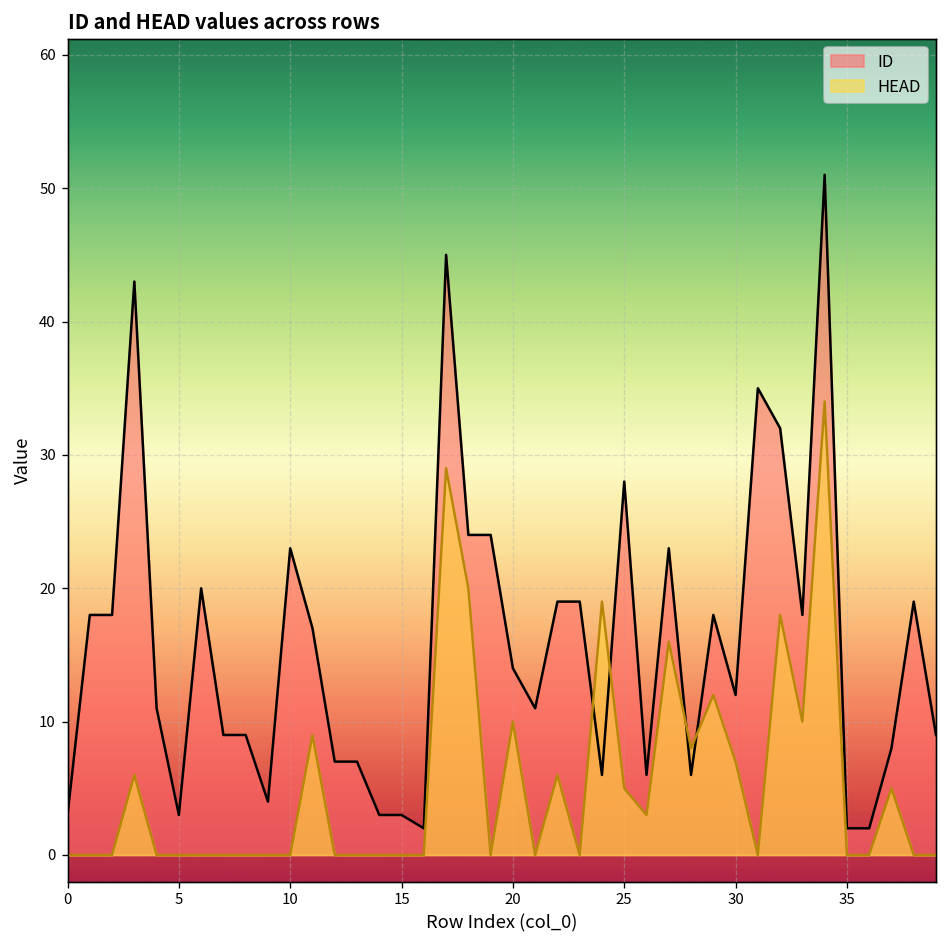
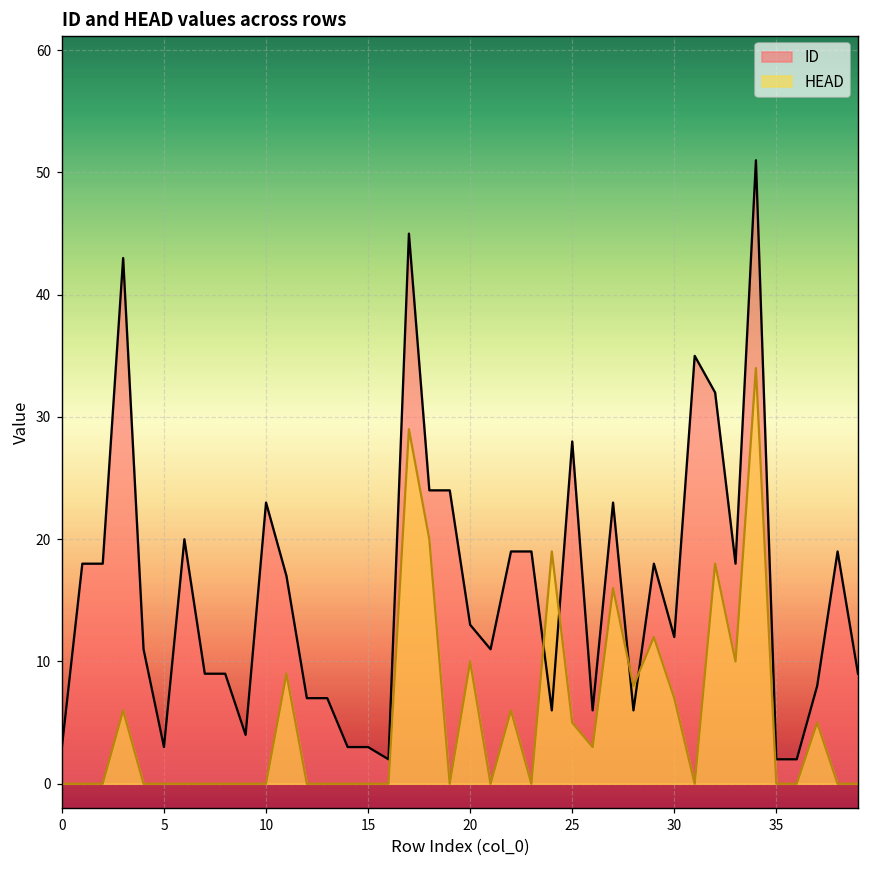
ID, 20: 14 -> 13
